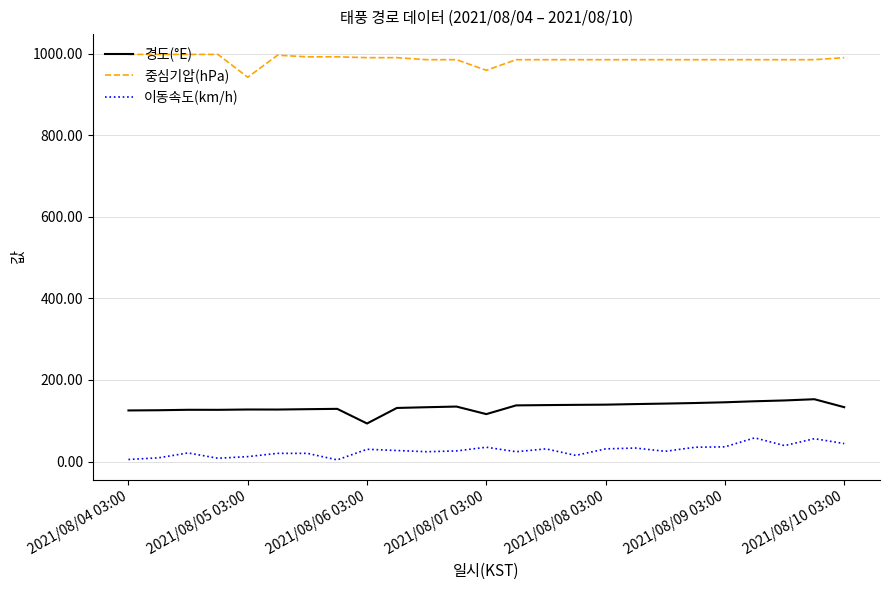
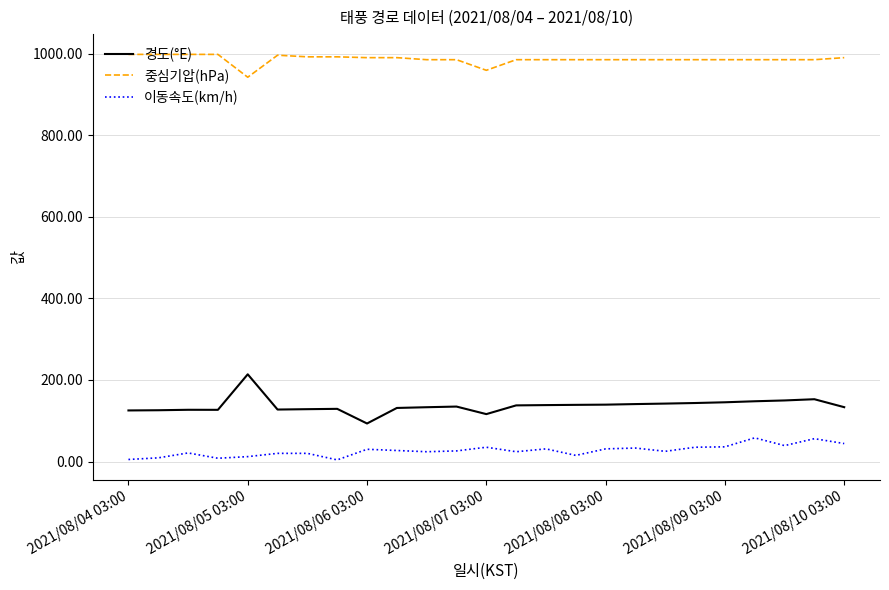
경도(°E), 2021/08/05 03:00: 130 -> 210
